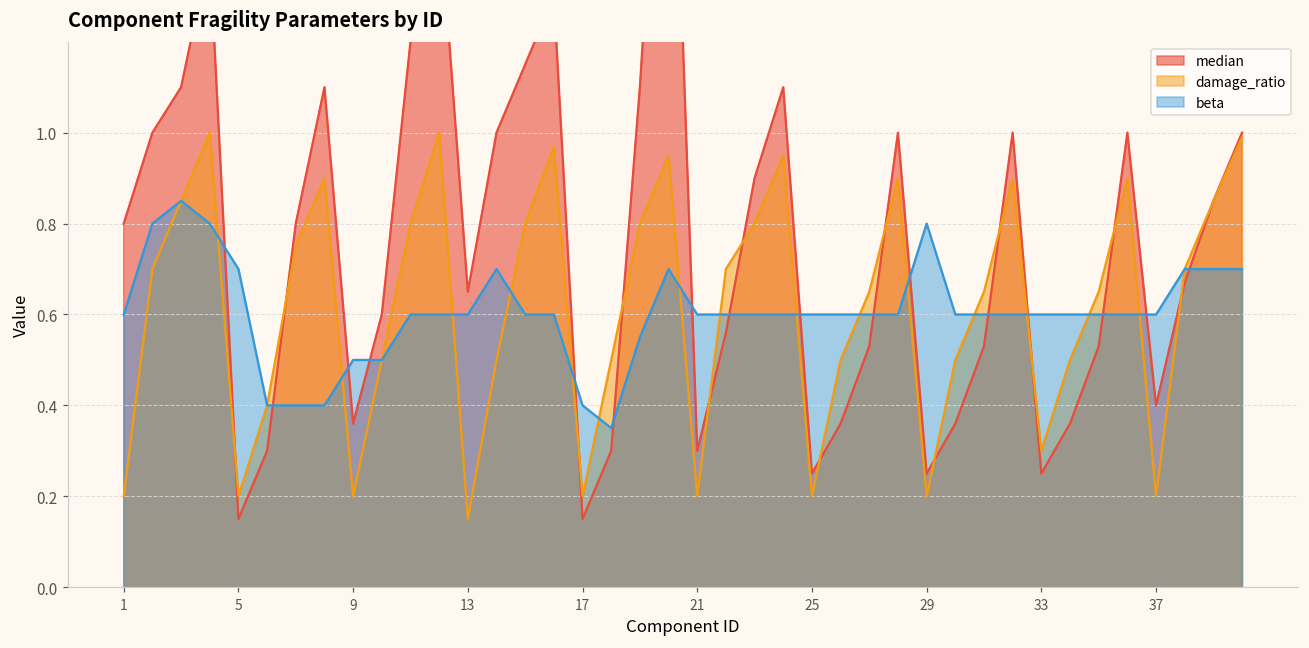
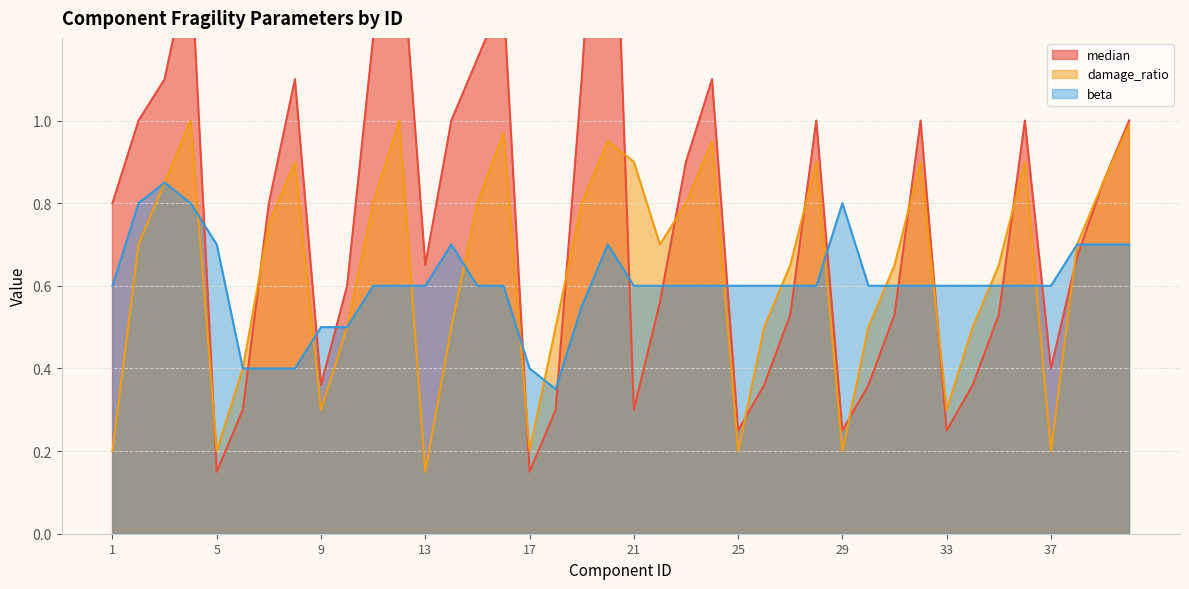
damage_ratio, 9: 0.2 -> 0.3
damage_ratio, 21: 0.2 -> 0.9
